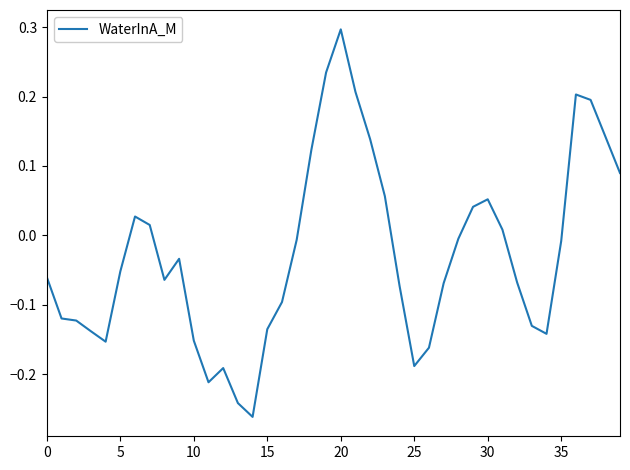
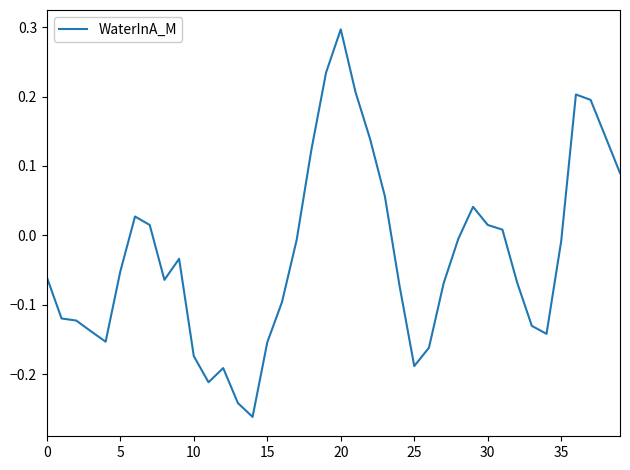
10: -0.15 -> -0.17
15: -0.14 -> -0.15
30: 0.05 -> 0.01
